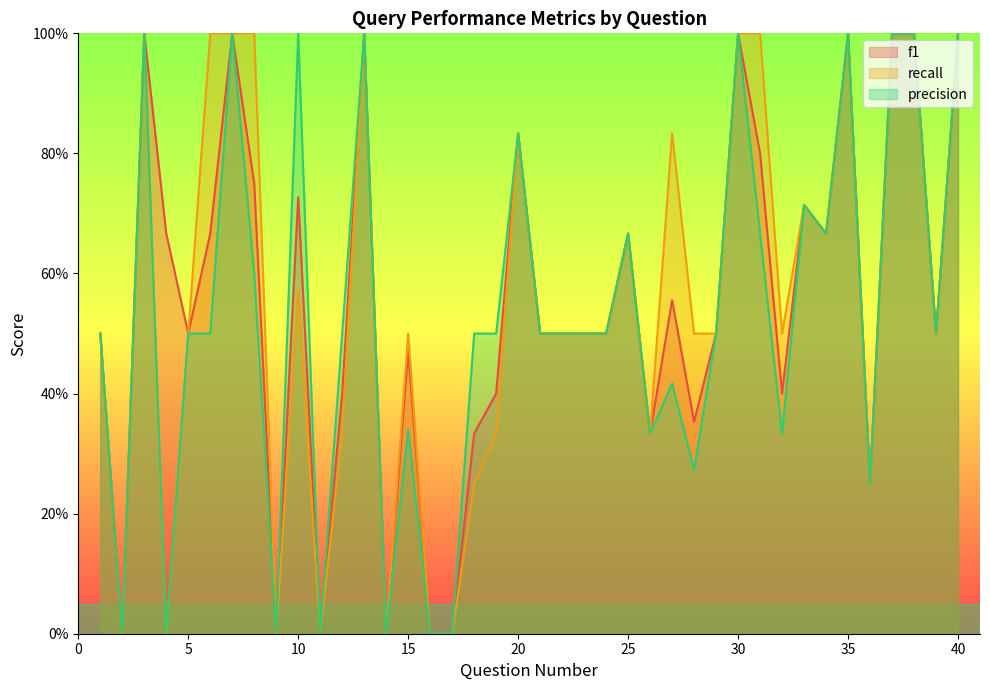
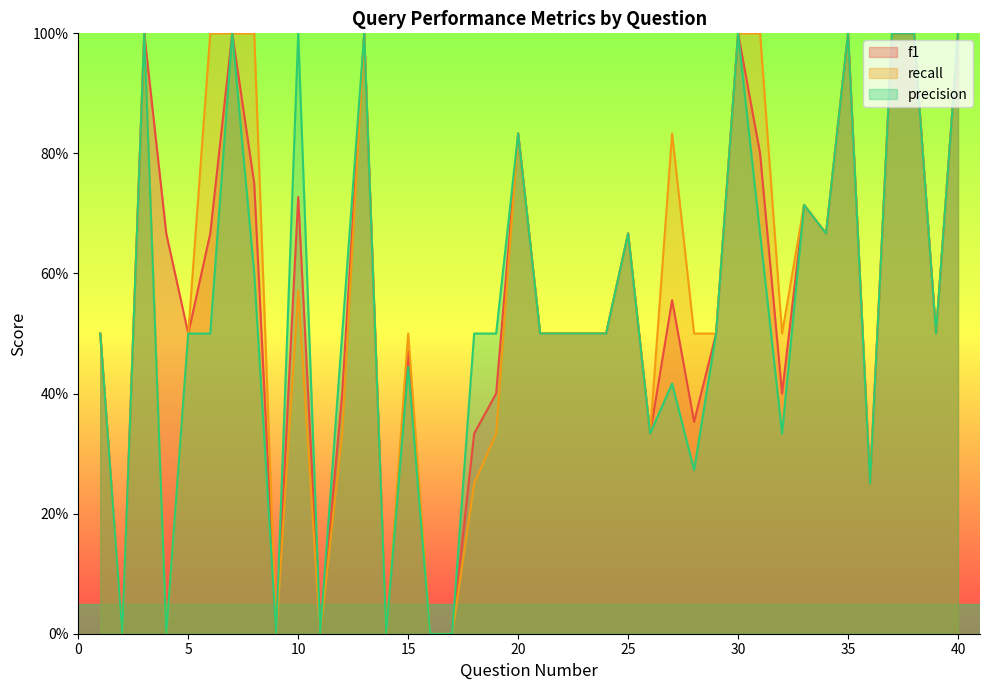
precision, 15: 34% -> 44%
